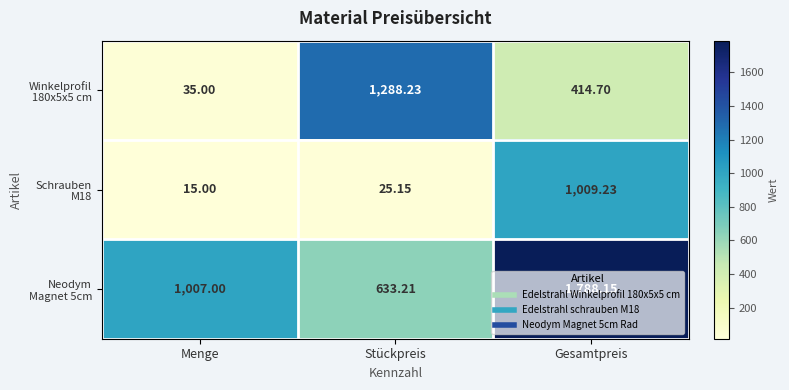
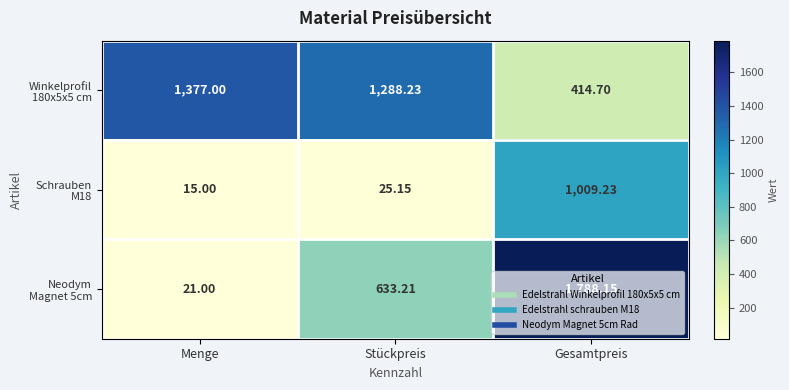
Winkelprofil 180x5x5 cm, Menge: 35.00 -> 1,377.00
Neodym Magnet 5cm, Menge: 1,007.00 -> 21.00
